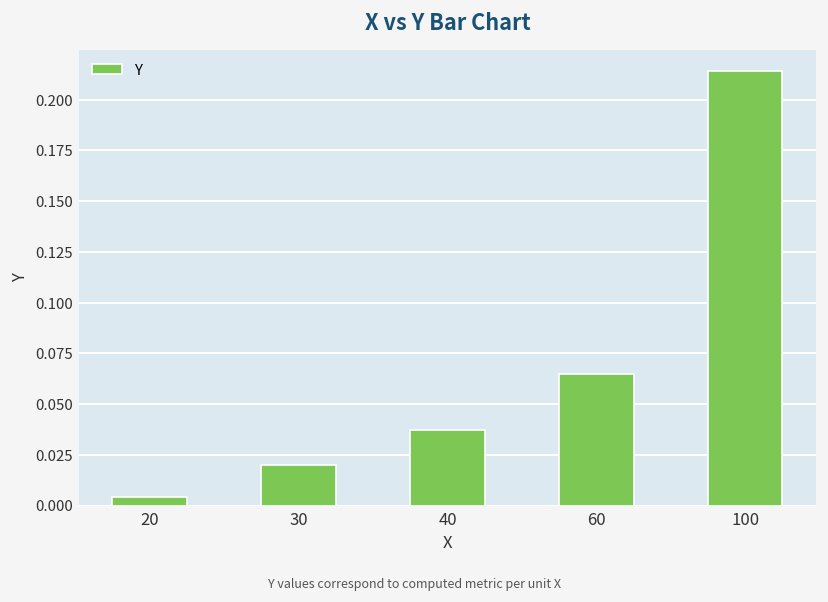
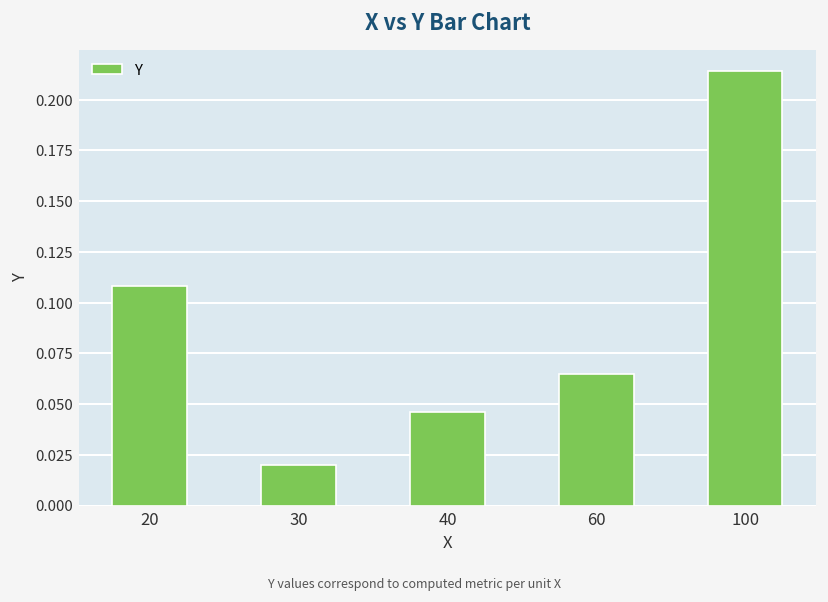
20: 0.004 -> 0.108
40: 0.037 -> 0.046
